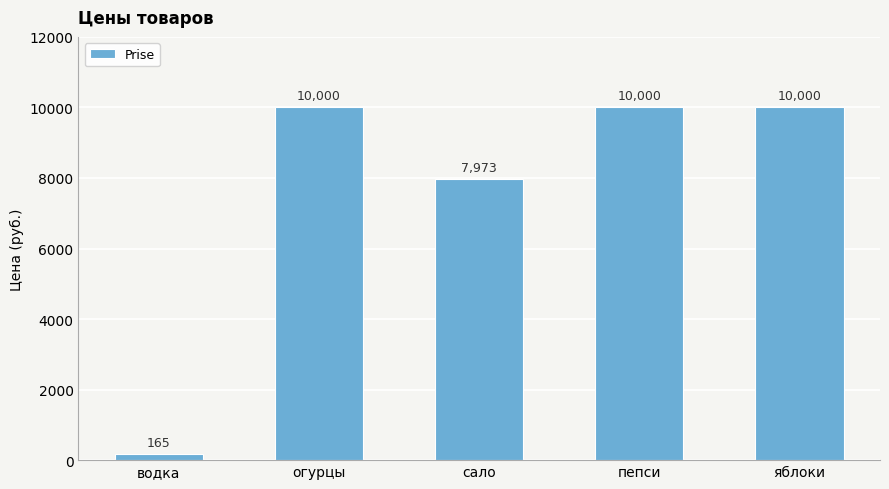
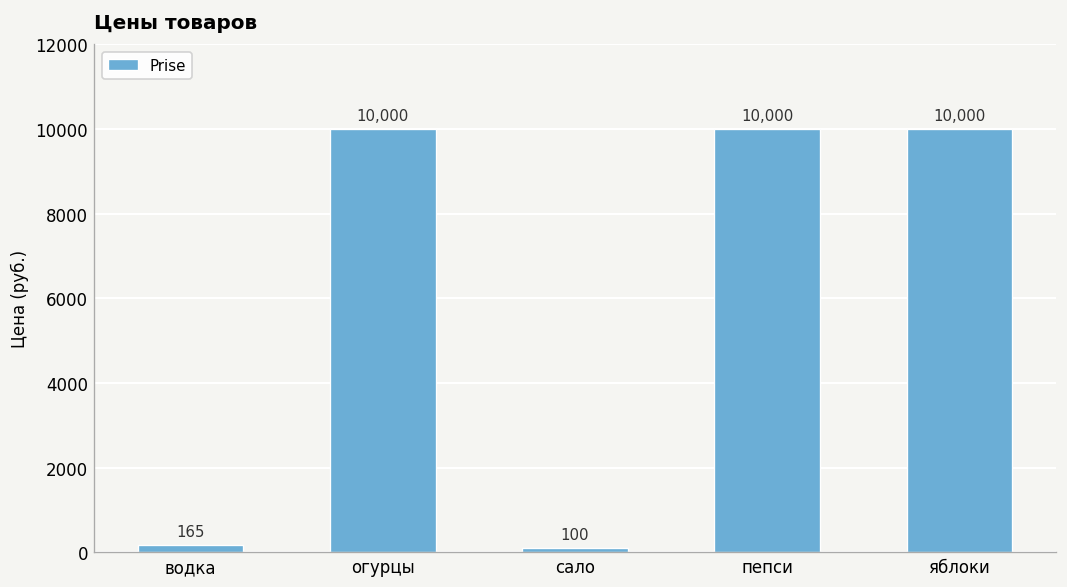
сало: 7,973 -> 100
